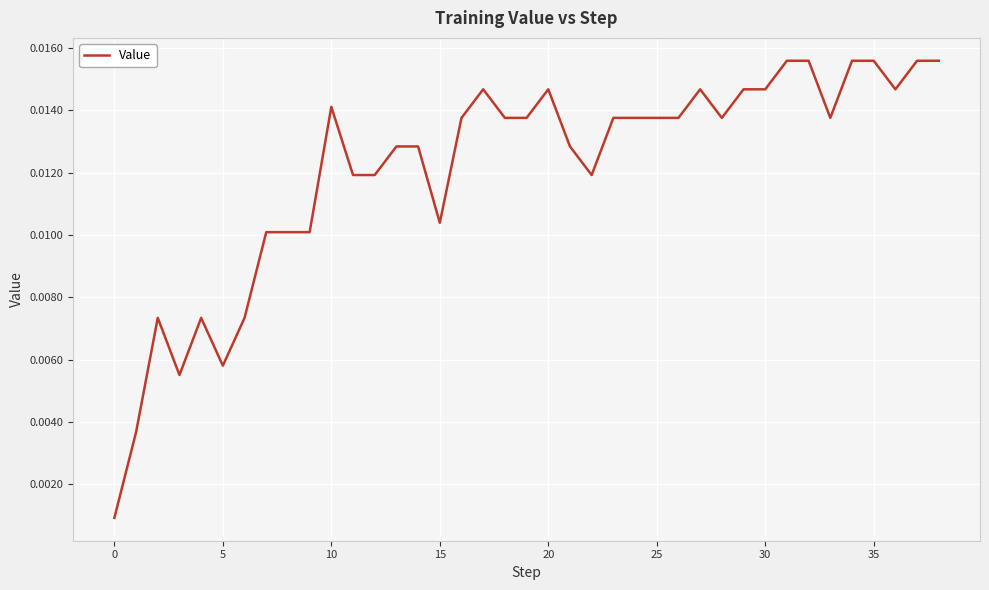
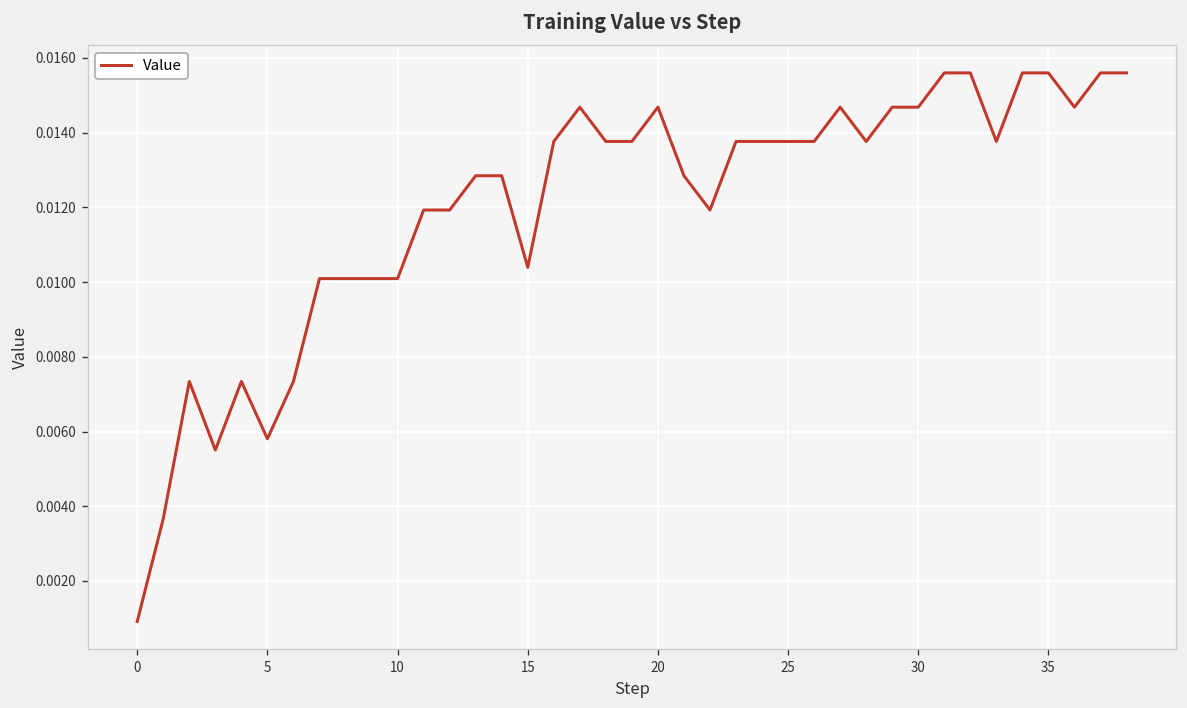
10: 0.0141 -> 0.0101
